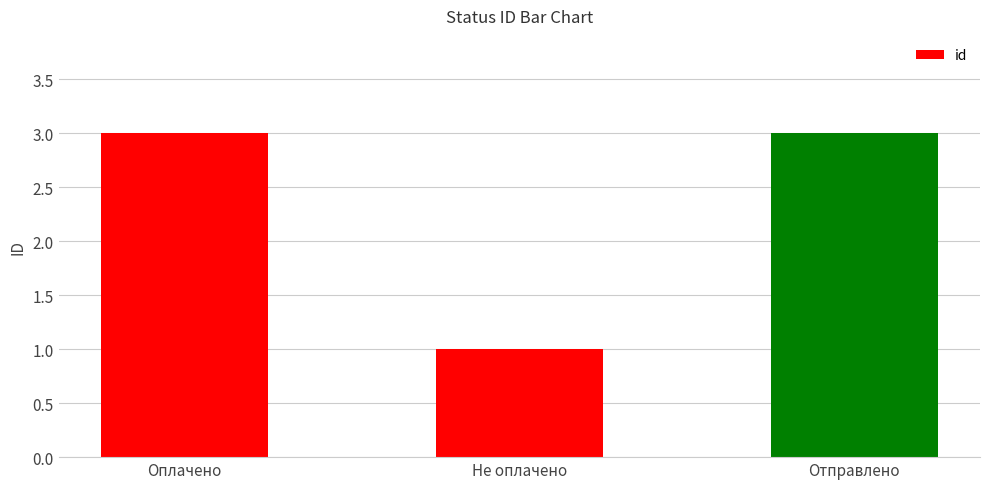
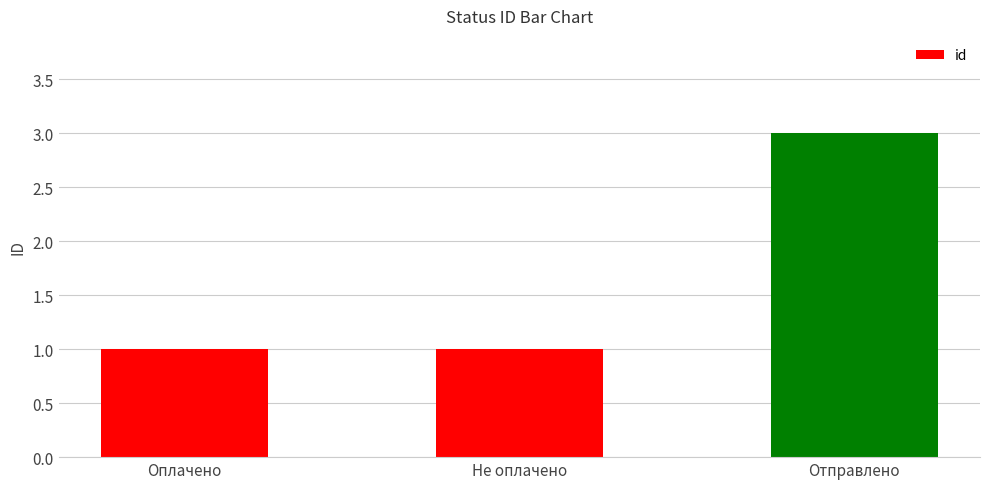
Оплачено: 3 -> 1
